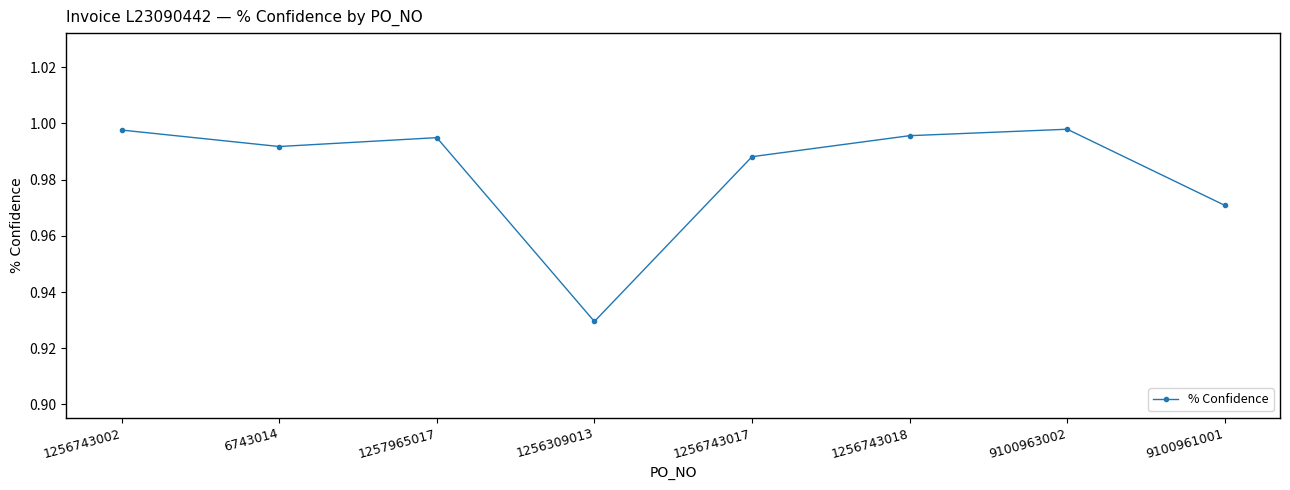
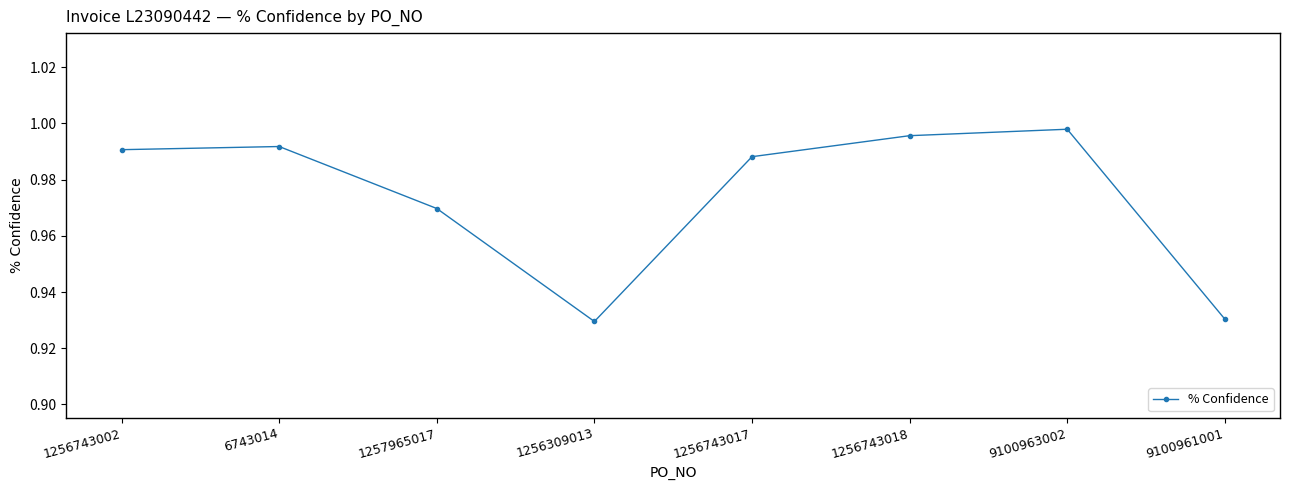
1256743002: 0.998 -> 0.991
1257965017: 0.995 -> 0.970
9100961001: 0.971 -> 0.930
